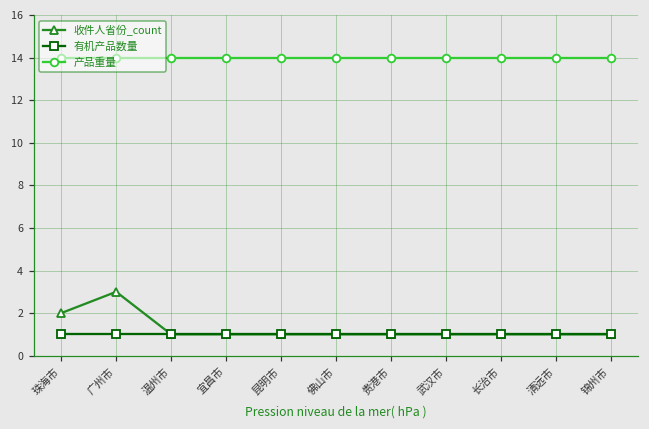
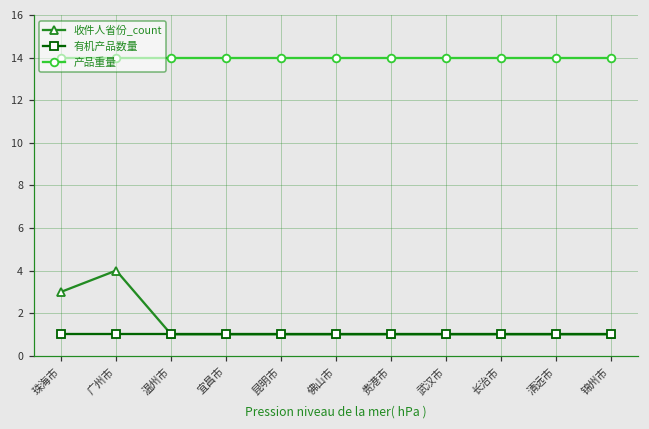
收件人省份_count, 珠海市: 2 -> 3
收件人省份_count, 广州市: 3 -> 4
